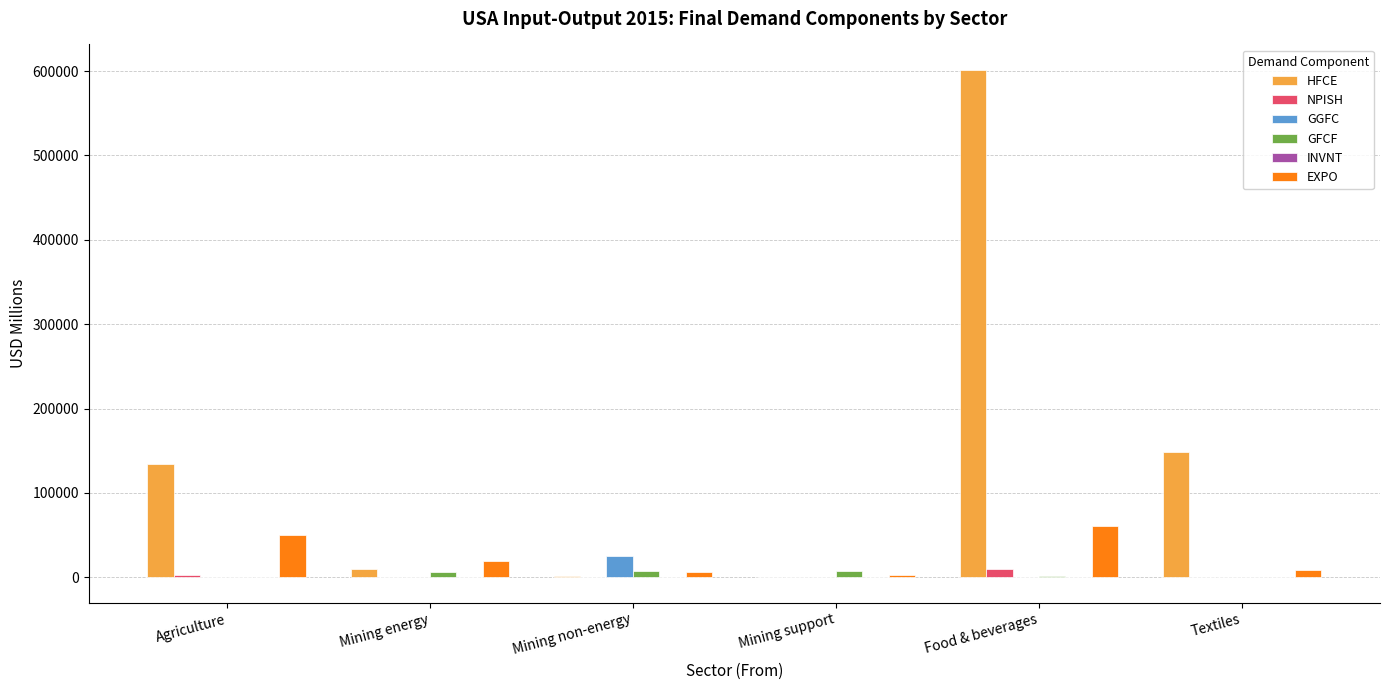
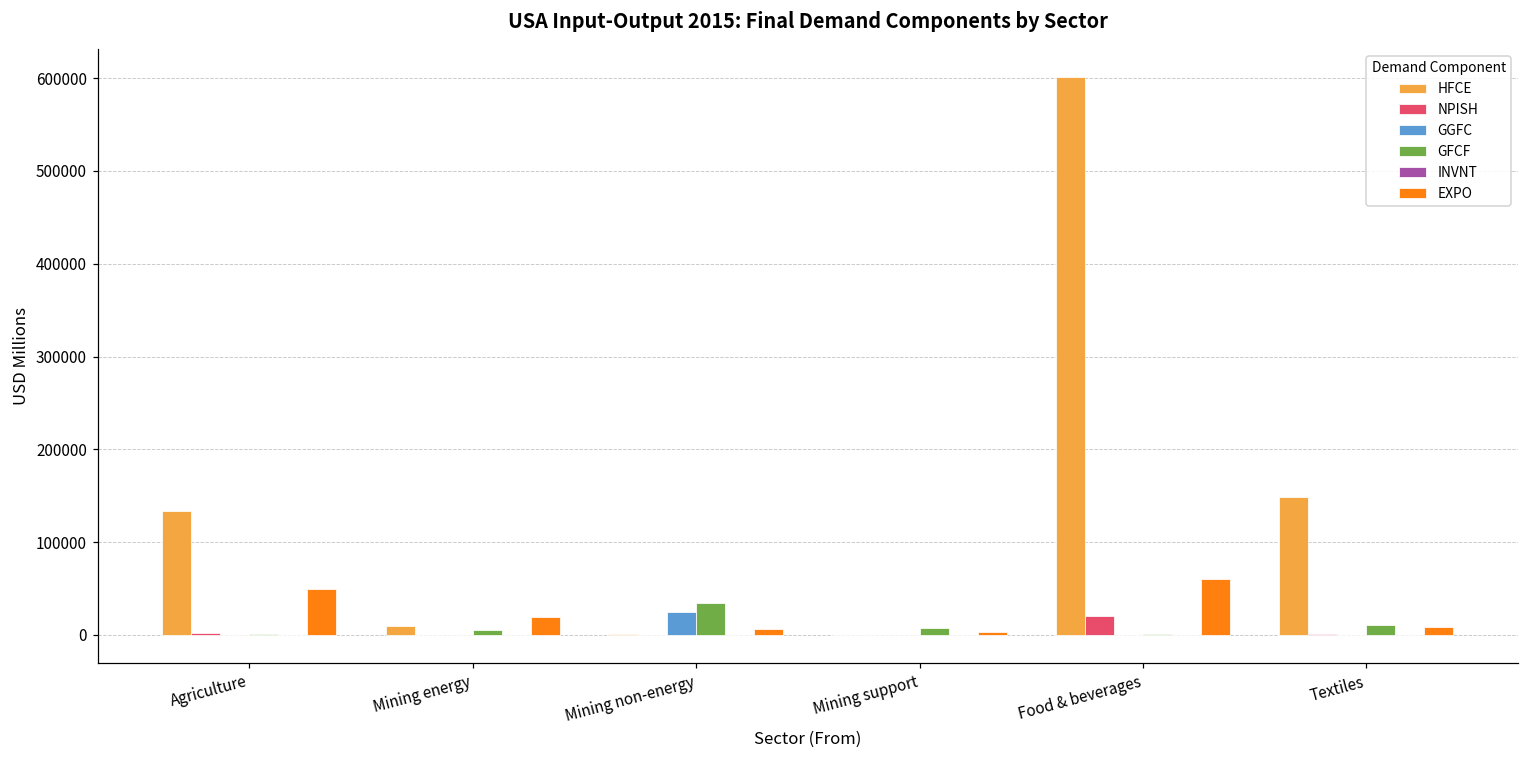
GFCF, Mining non-energy: 10000 -> 30000
NPISH, Food & beverages: 10000 -> 20000
GFCF, Textiles: 0 -> 10000
